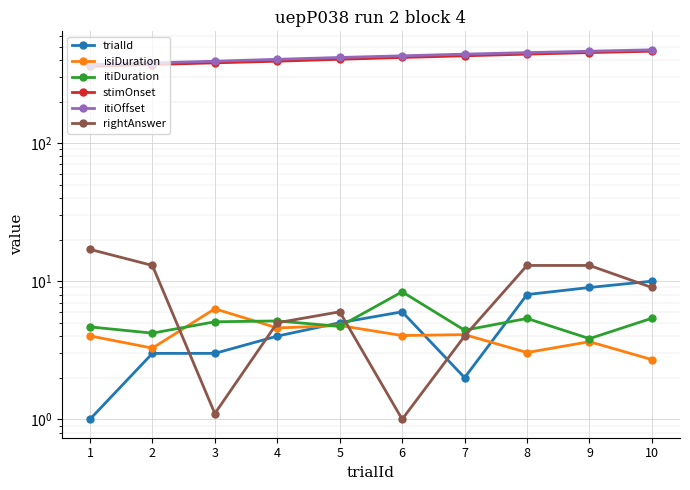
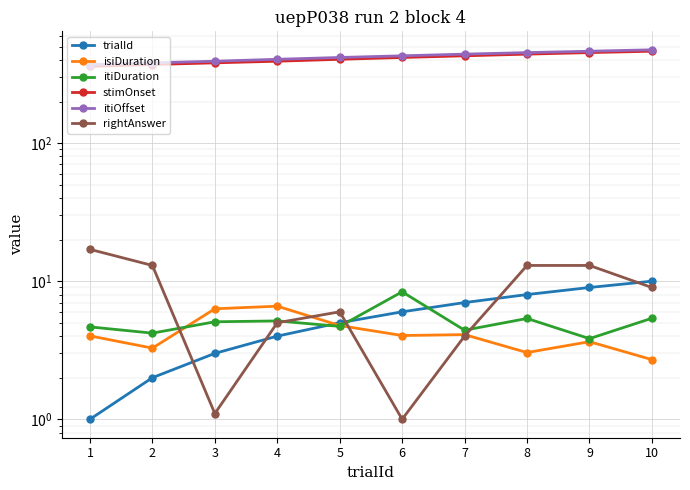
trialId, 2: 3 -> 2
isiDuration, 4: 4.6 -> 7
trialId, 7: 2 -> 7
